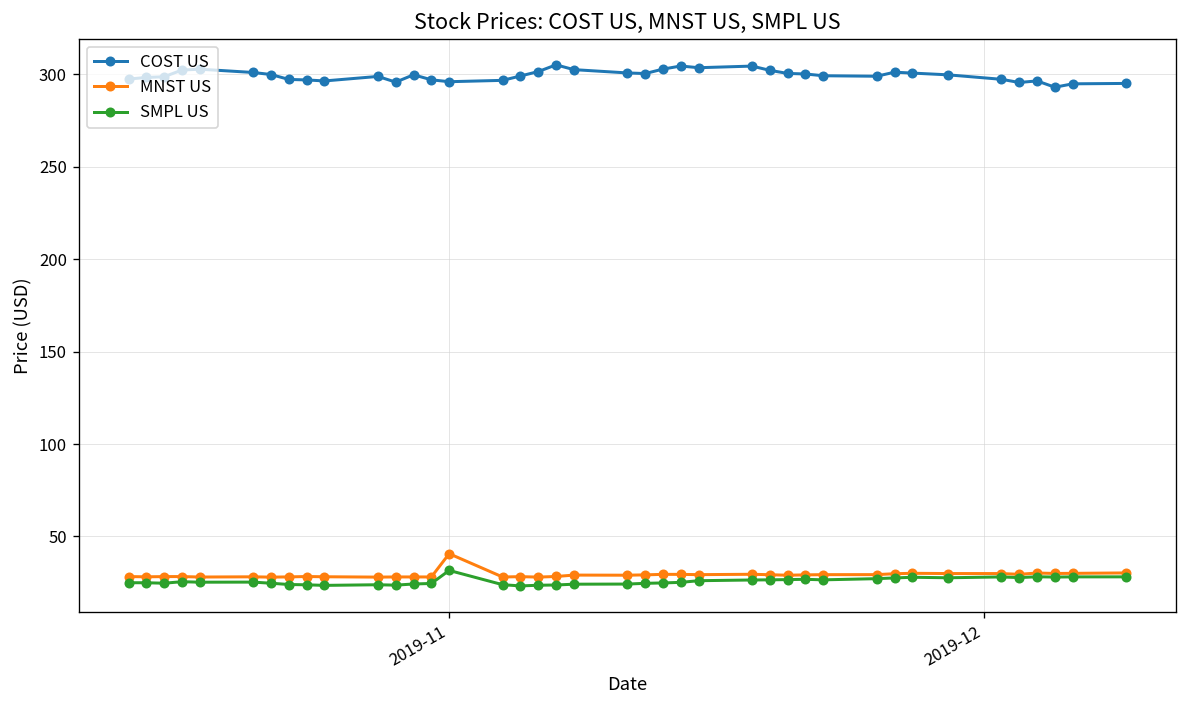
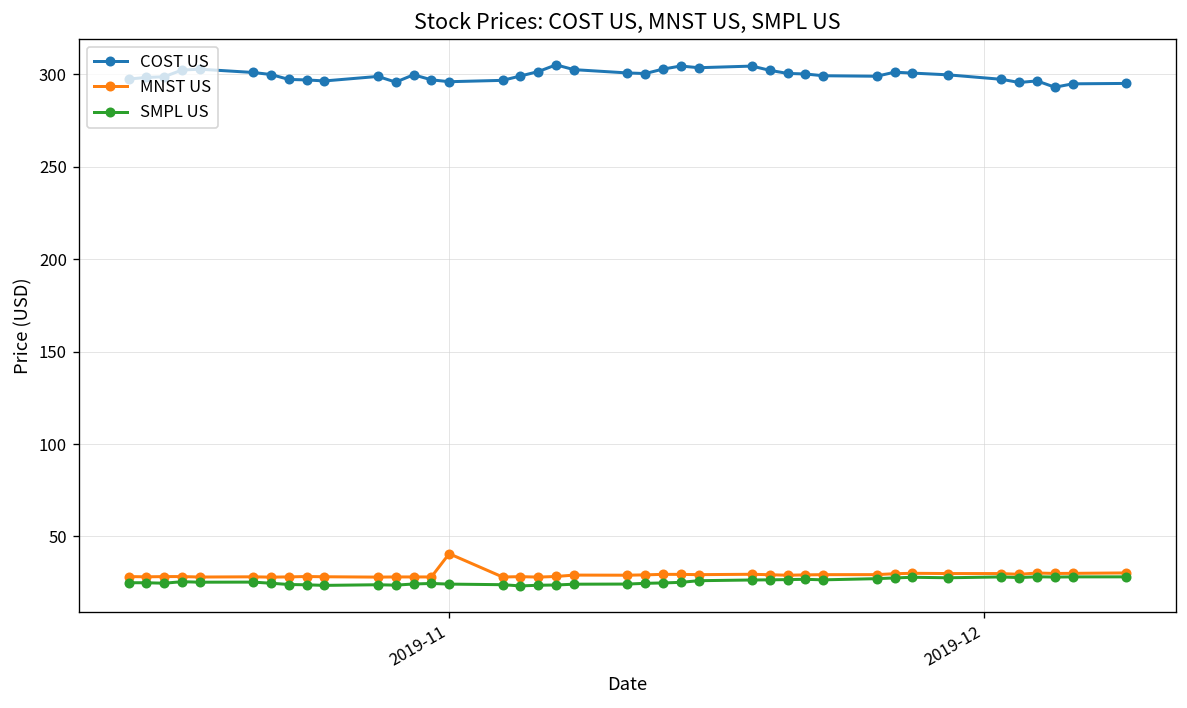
SMPL US, 2019-11: 32 -> 24
